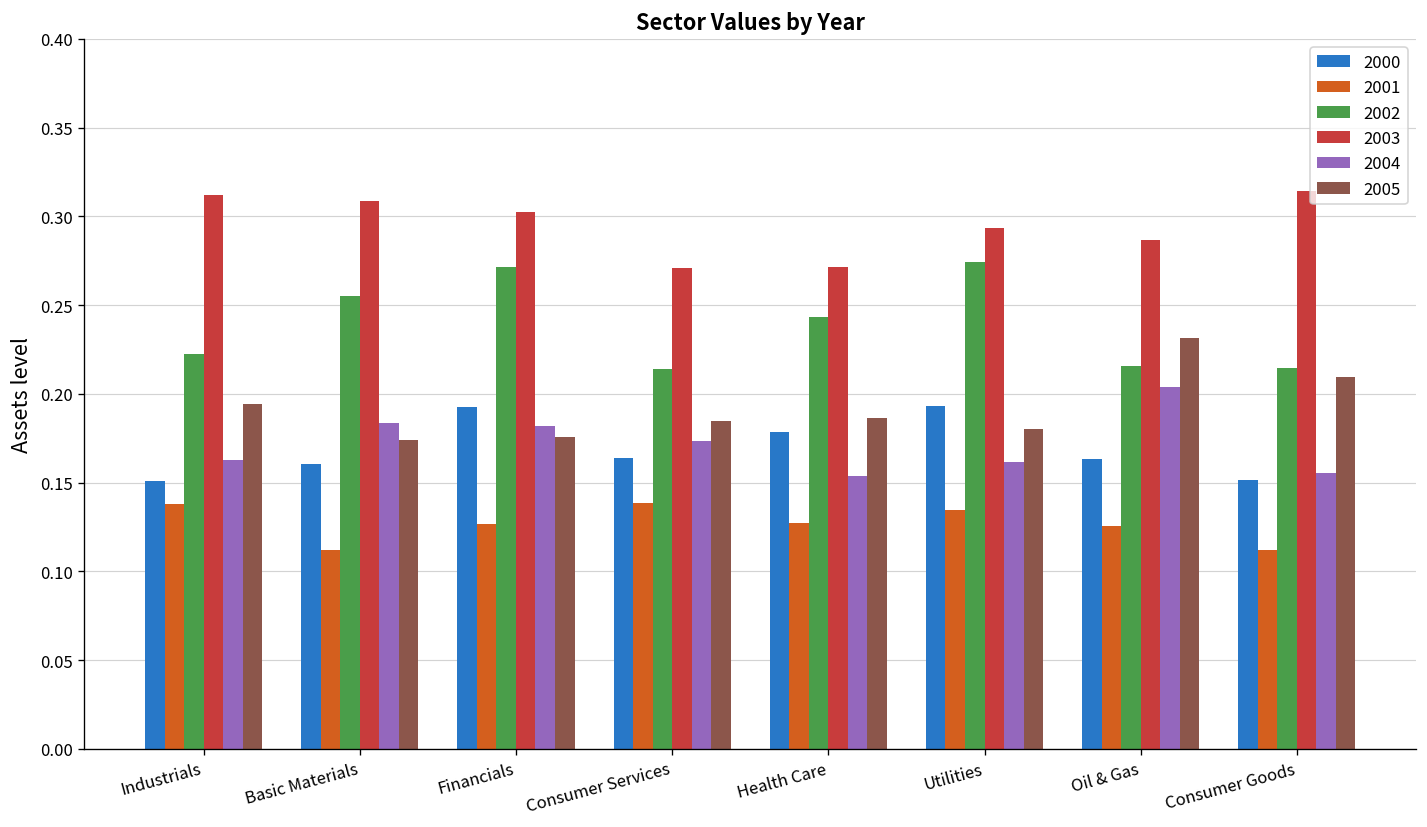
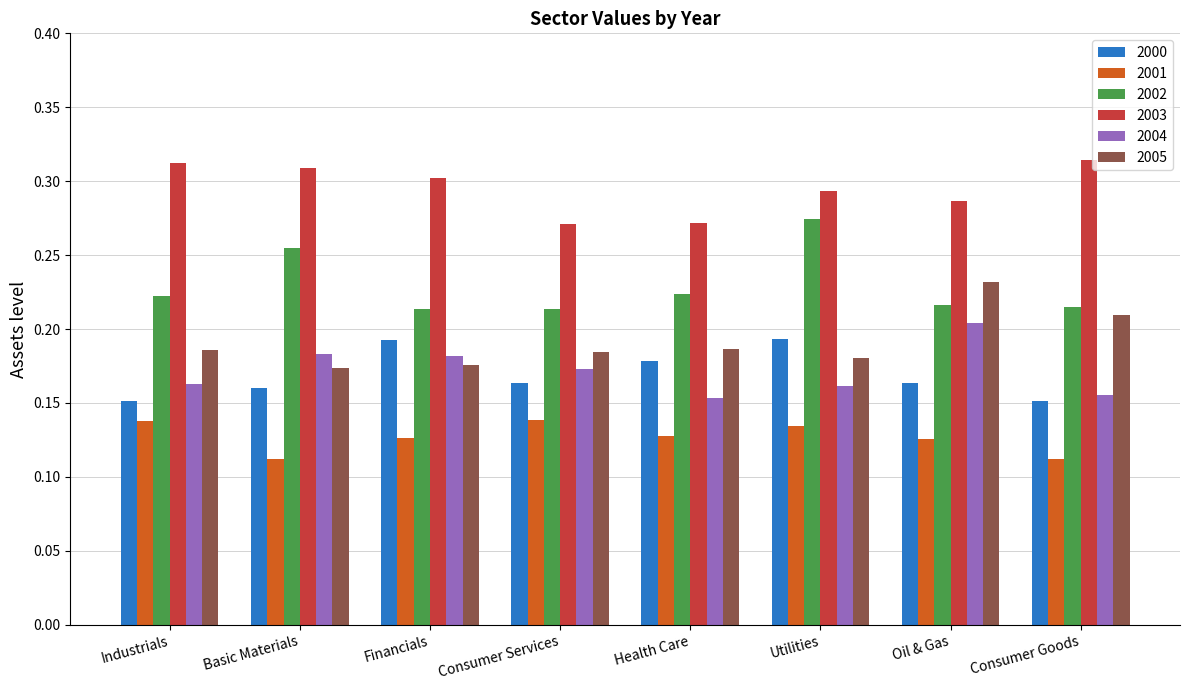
2005, Industrials: 0.194 -> 0.186
2002, Financials: 0.271 -> 0.213
2002, Health Care: 0.244 -> 0.224
